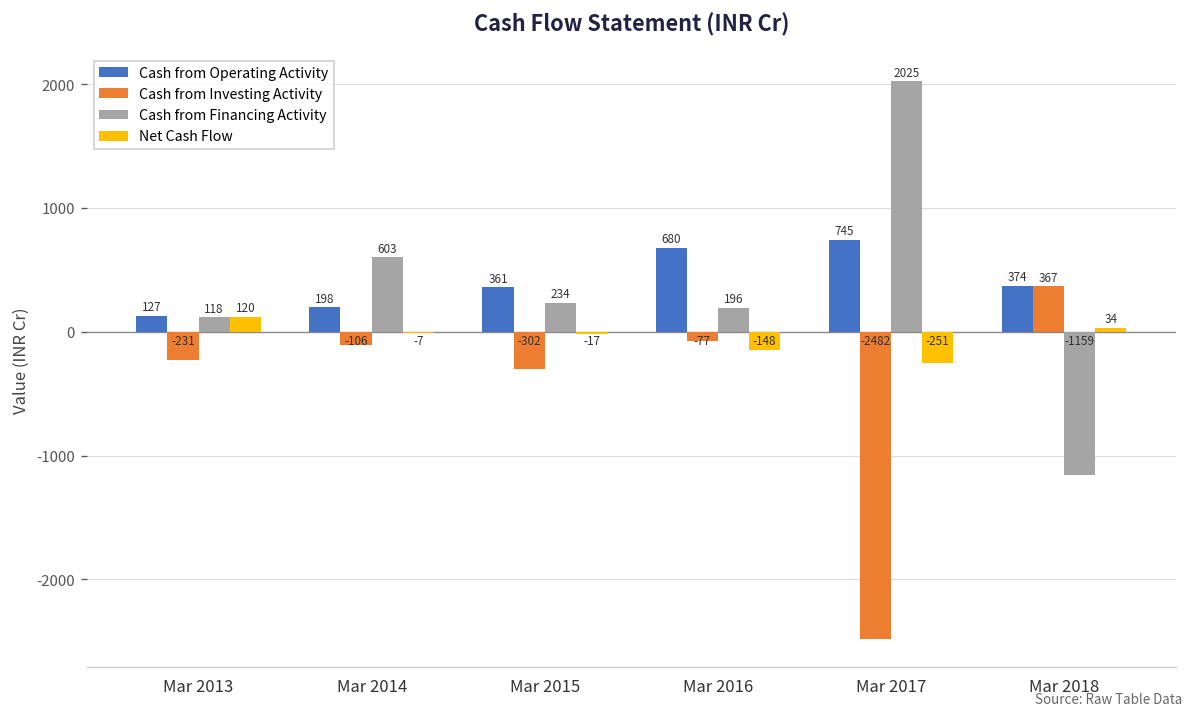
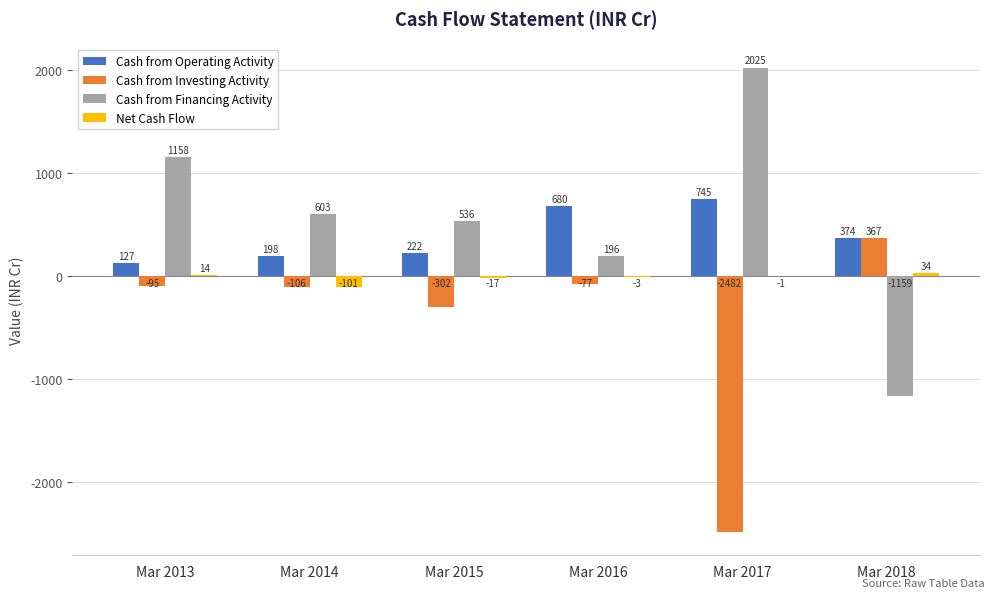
Cash from Investing Activity, Mar 2013: -231 -> -95
Cash from Financing Activity, Mar 2013: 118 -> 1158
Net Cash Flow, Mar 2013: 120 -> 14
Net Cash Flow, Mar 2014: -7 -> -101
Cash from Operating Activity, Mar 2015: 361 -> 222
Cash from Financing Activity, Mar 2015: 234 -> 536
Net Cash Flow, Mar 2016: -148 -> -3
Net Cash Flow, Mar 2017: -251 -> -1
